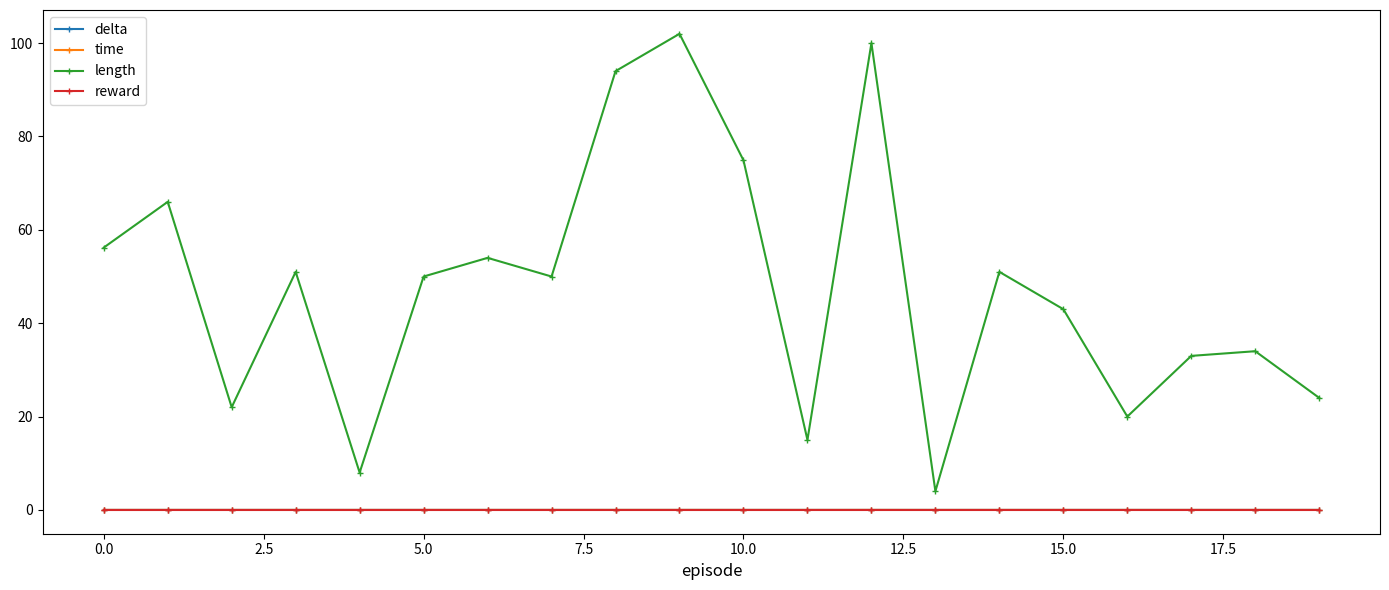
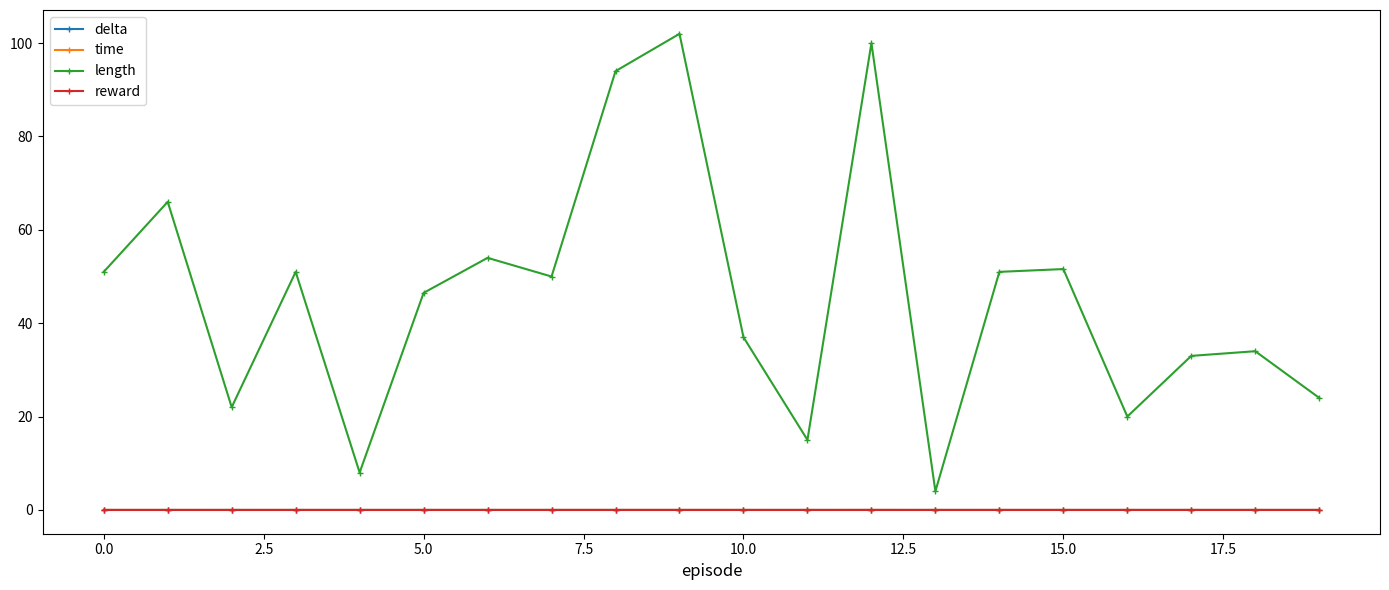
length, 0.0: 56 -> 51
length, 5.0: 50 -> 47
length, 10.0: 75 -> 37
length, 15.0: 43 -> 52
